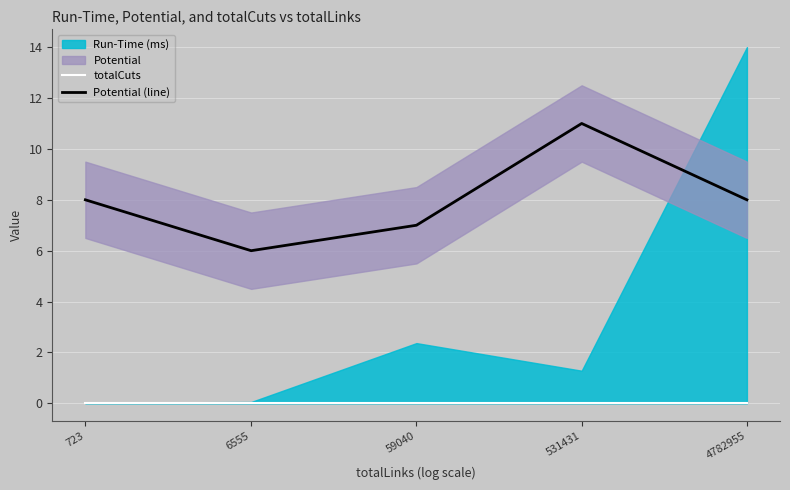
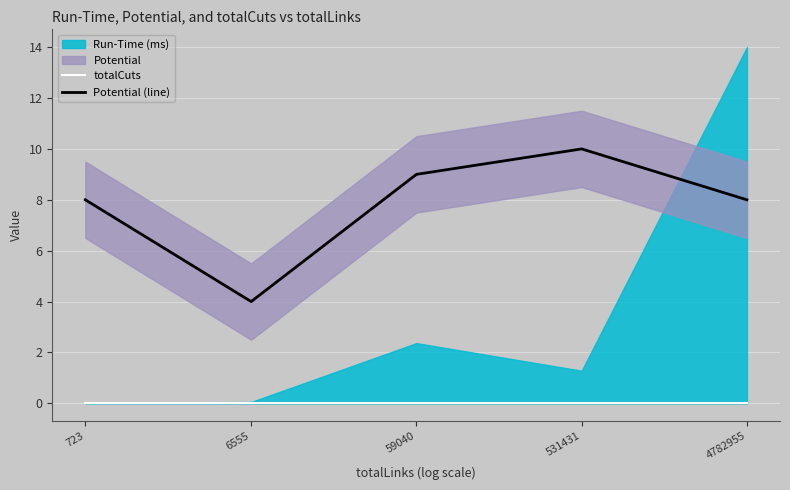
Potential (line), 6555: 6 -> 4
Potential (line), 59040: 7 -> 9
Potential (line), 531431: 11 -> 10
